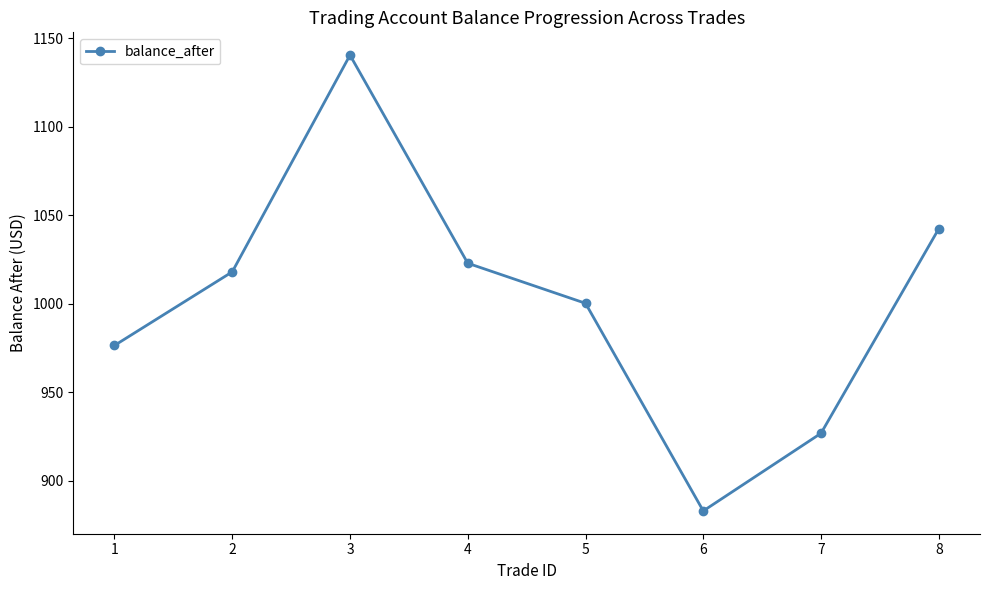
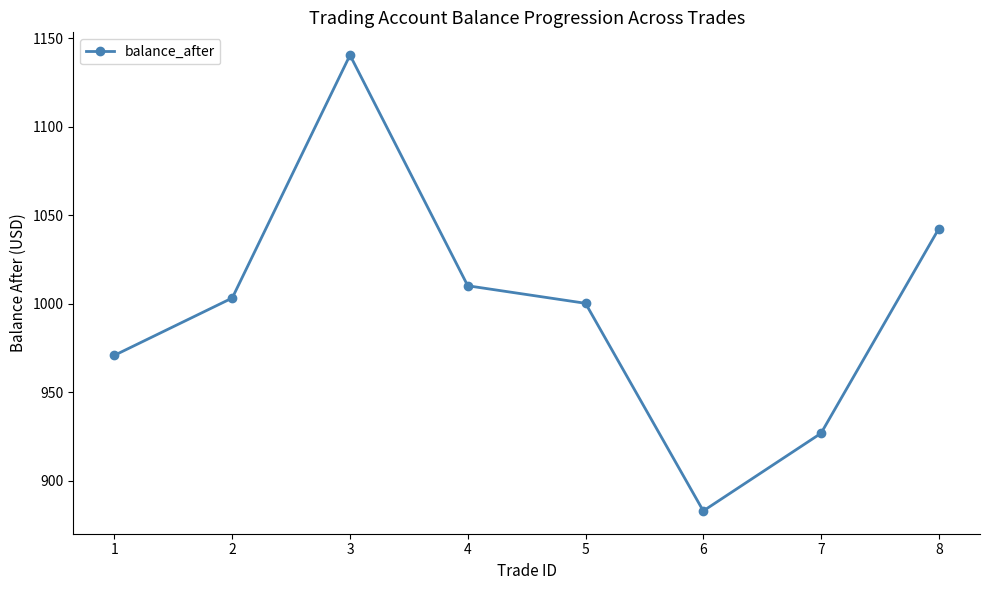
1: 976 -> 971
2: 1018 -> 1003
4: 1023 -> 1010
